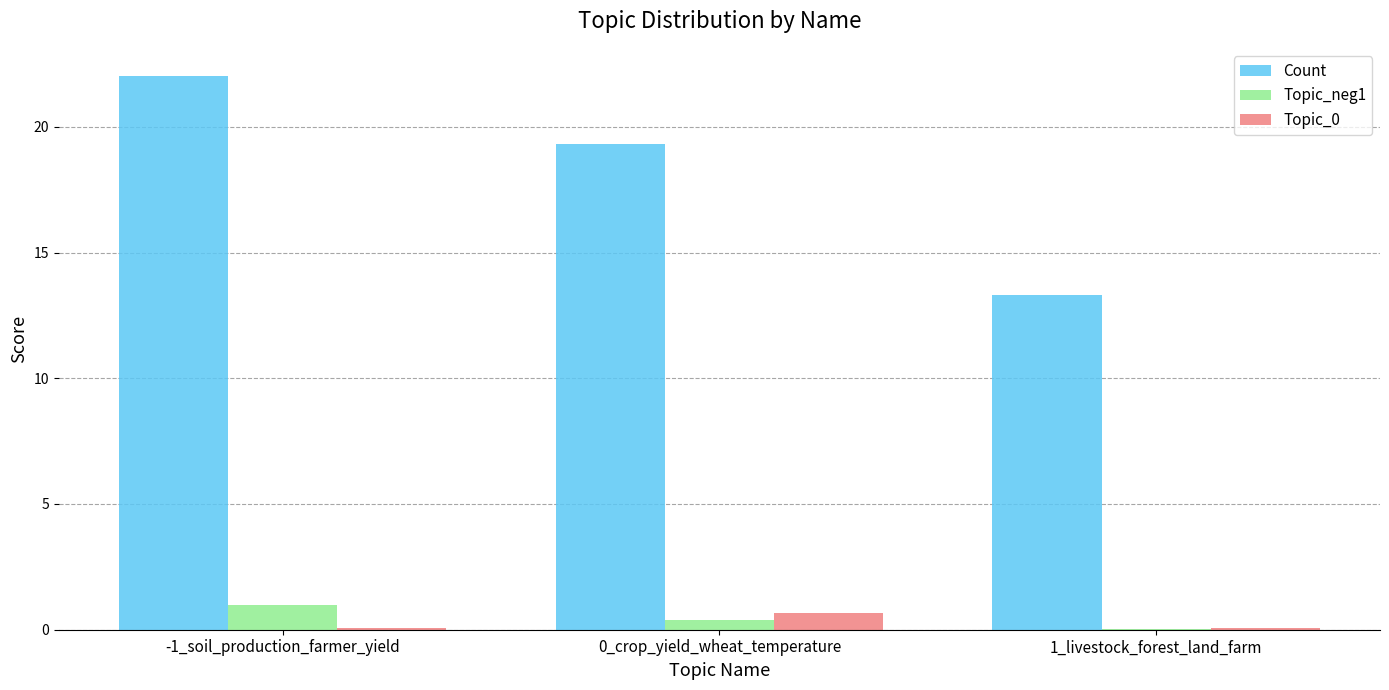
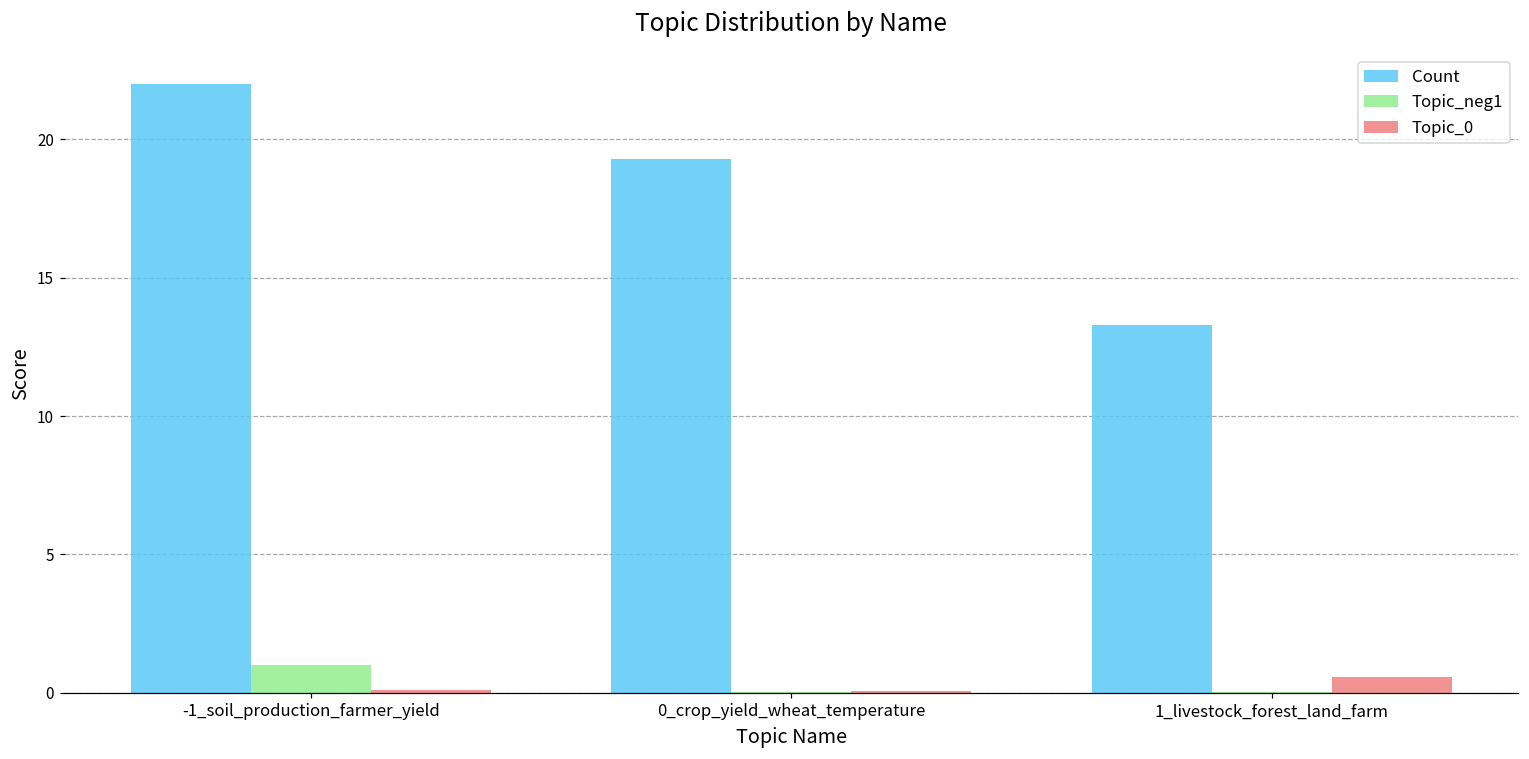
Topic_neg1, 0_crop_yield_wheat_temperature: 0.4 -> 0.0
Topic_0, 0_crop_yield_wheat_temperature: 0.7 -> 0.1
Topic_0, 1_livestock_forest_land_farm: 0.1 -> 0.6
